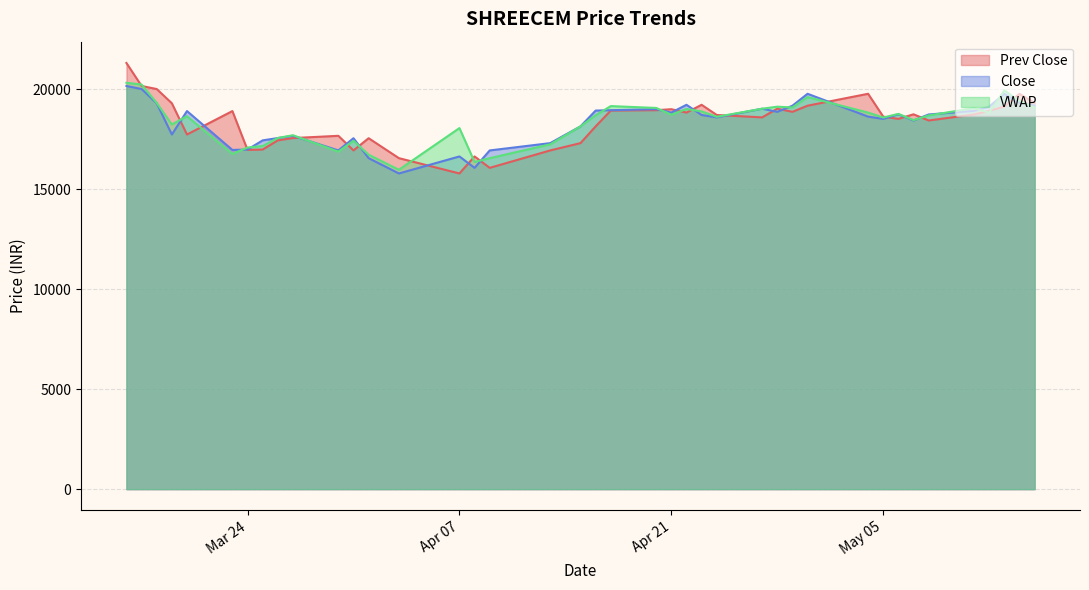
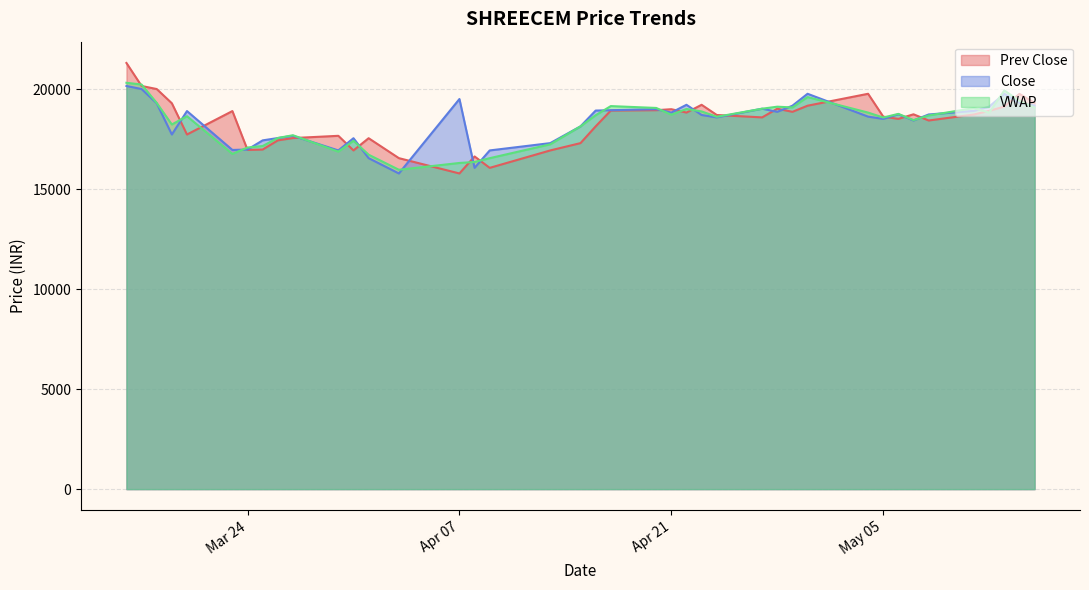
Close, Apr 07: 16600 -> 19500
VWAP, Apr 07: 18100 -> 16300
